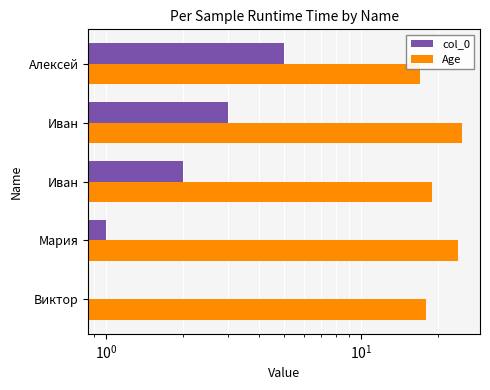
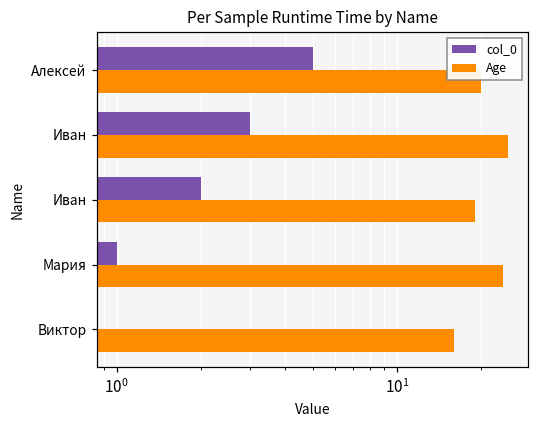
Age, Алексей: 17 -> 20
Age, Виктор: 18 -> 16
